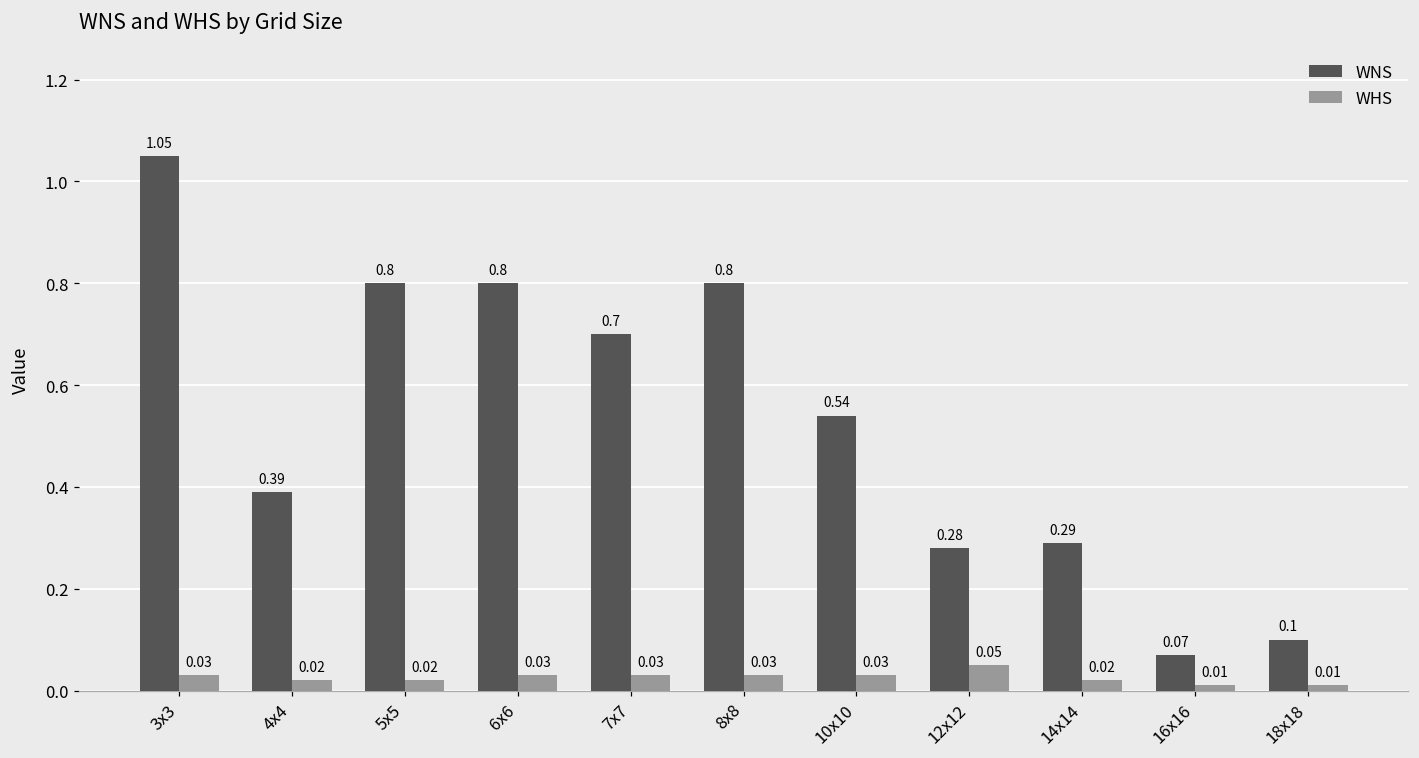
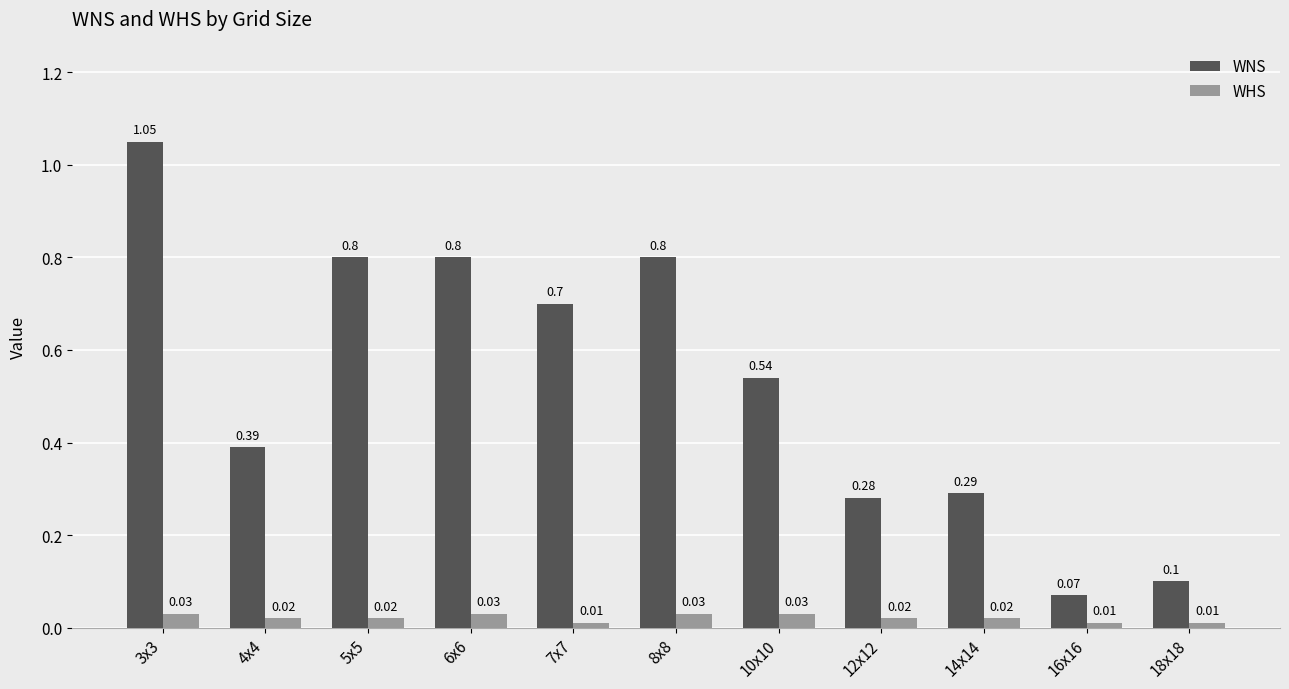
WHS, 7x7: 0.03 -> 0.01
WHS, 12x12: 0.05 -> 0.02
